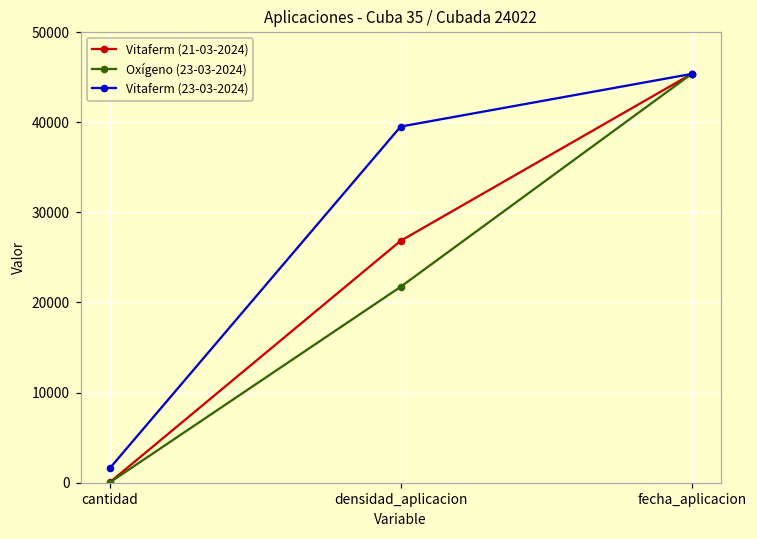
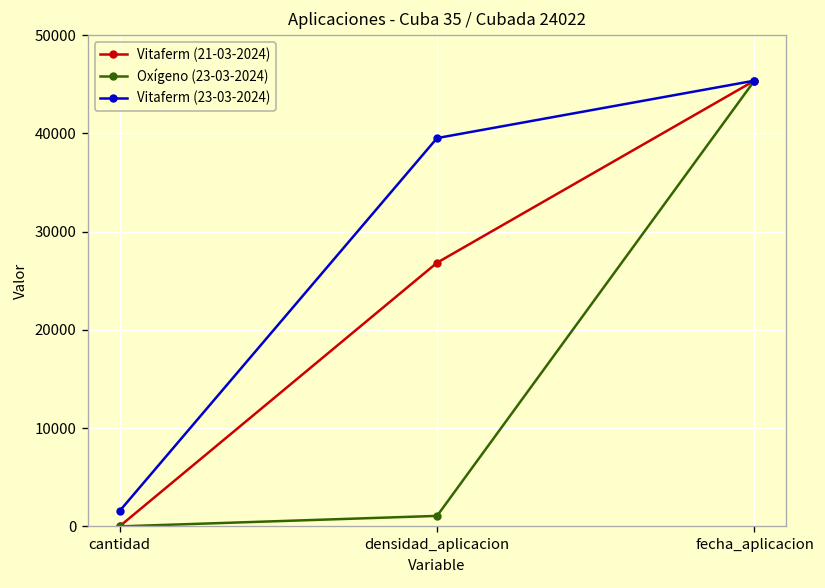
Oxígeno (23-03-2024), densidad_aplicacion: 22000 -> 1000
